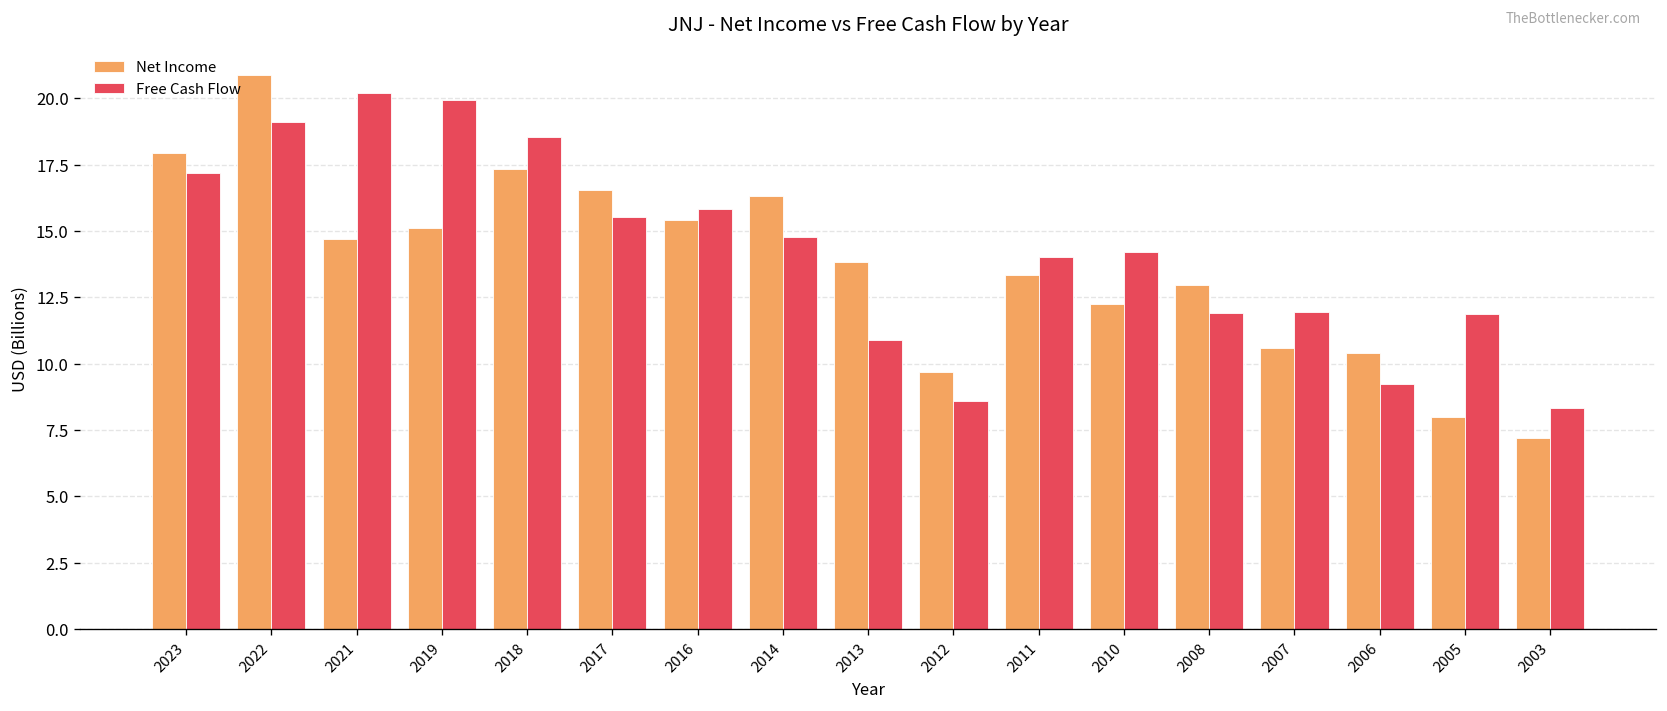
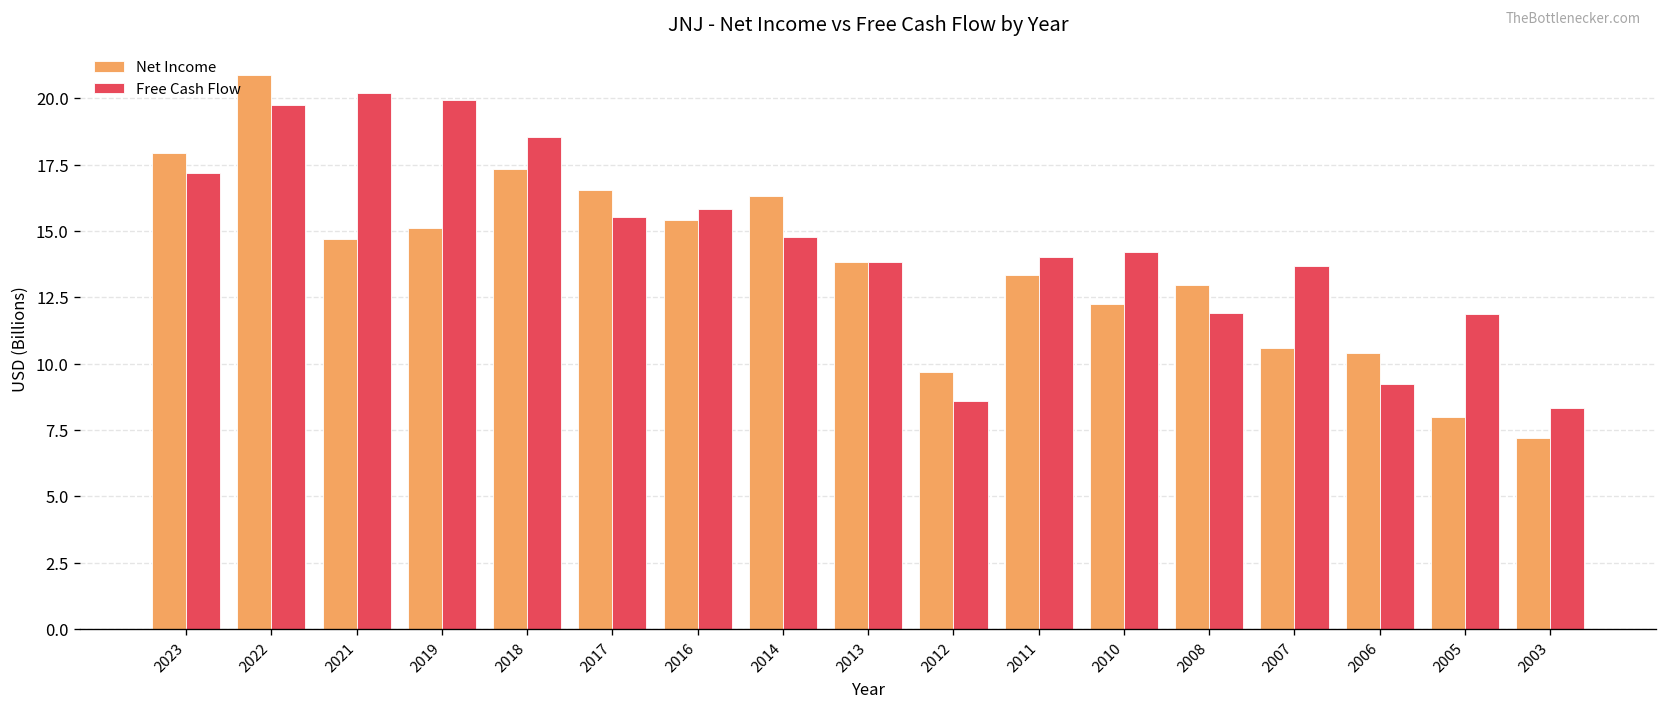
Free Cash Flow, 2022: 19.1 -> 19.8
Free Cash Flow, 2013: 10.9 -> 13.8
Free Cash Flow, 2007: 11.9 -> 13.7
